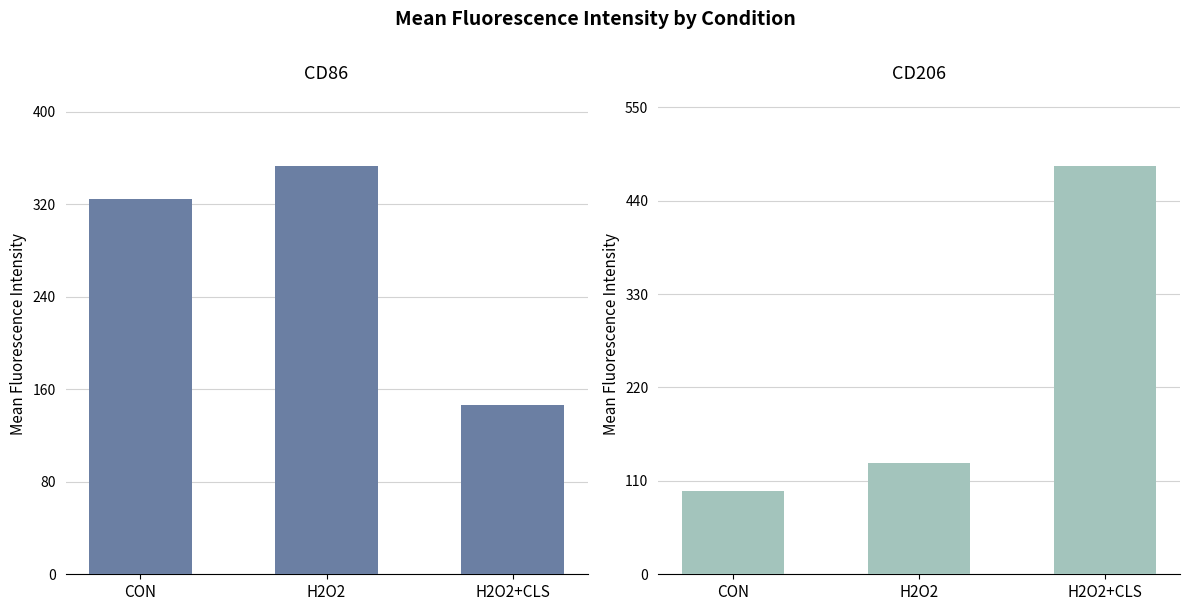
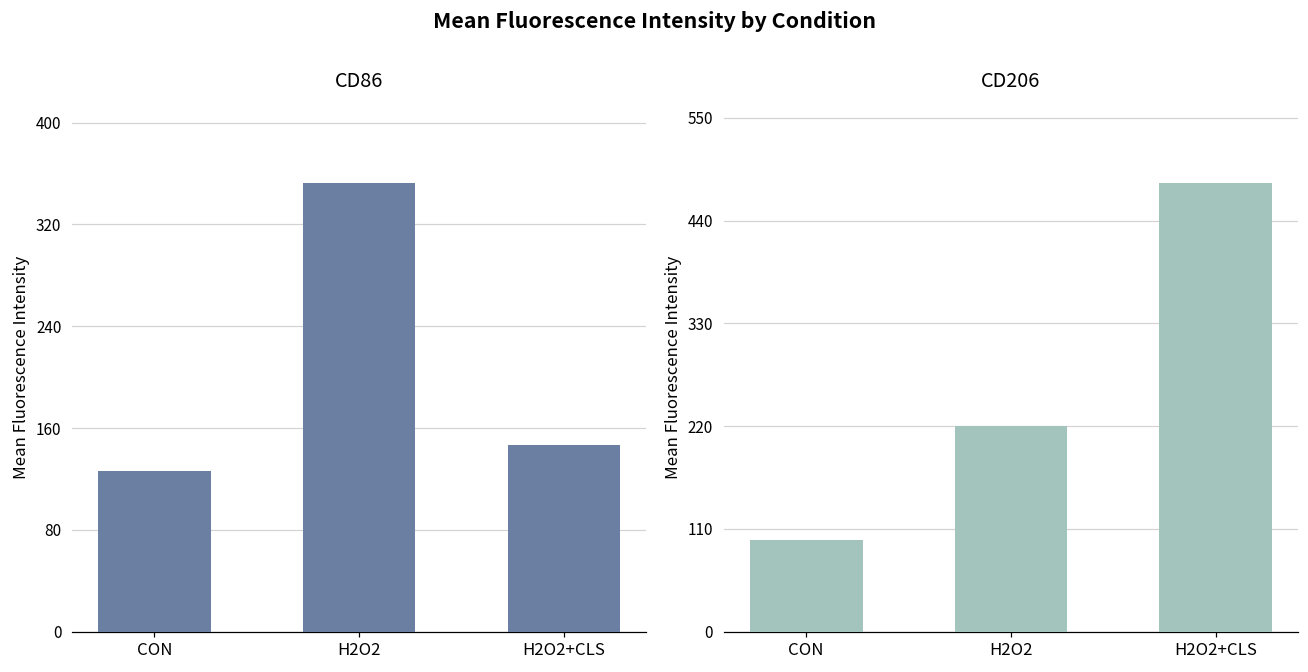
CD86, CON: 325 -> 126
CD206, H2O2: 130 -> 220
